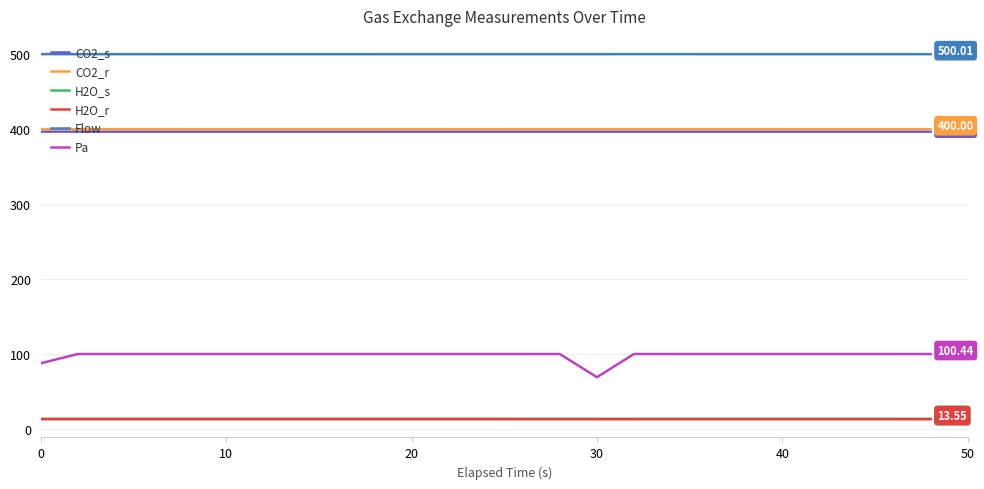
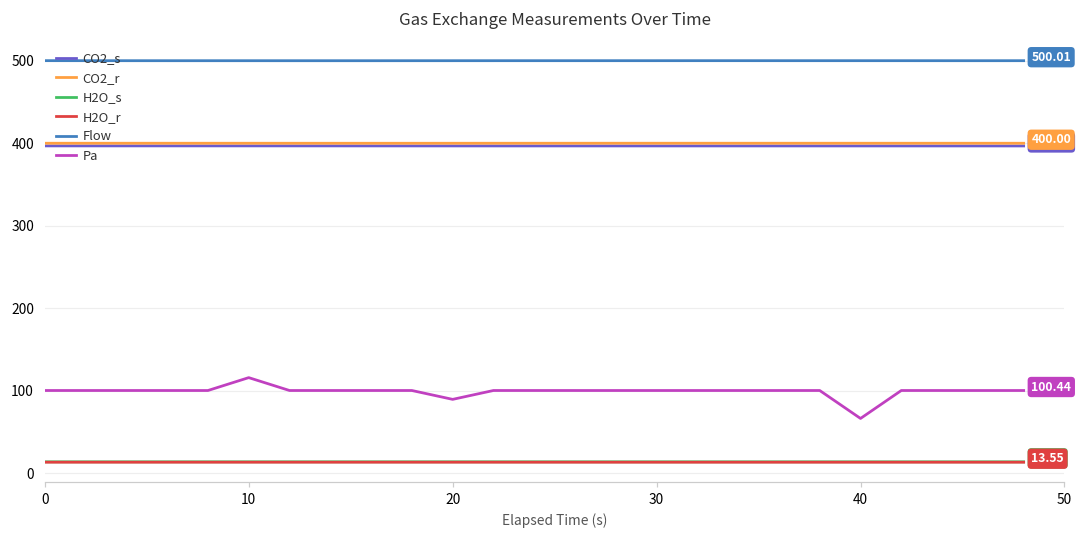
Pa, 0: 90 -> 100
Pa, 10: 100 -> 120
Pa, 20: 100 -> 90
Pa, 30: 70 -> 100
Pa, 40: 100 -> 70
